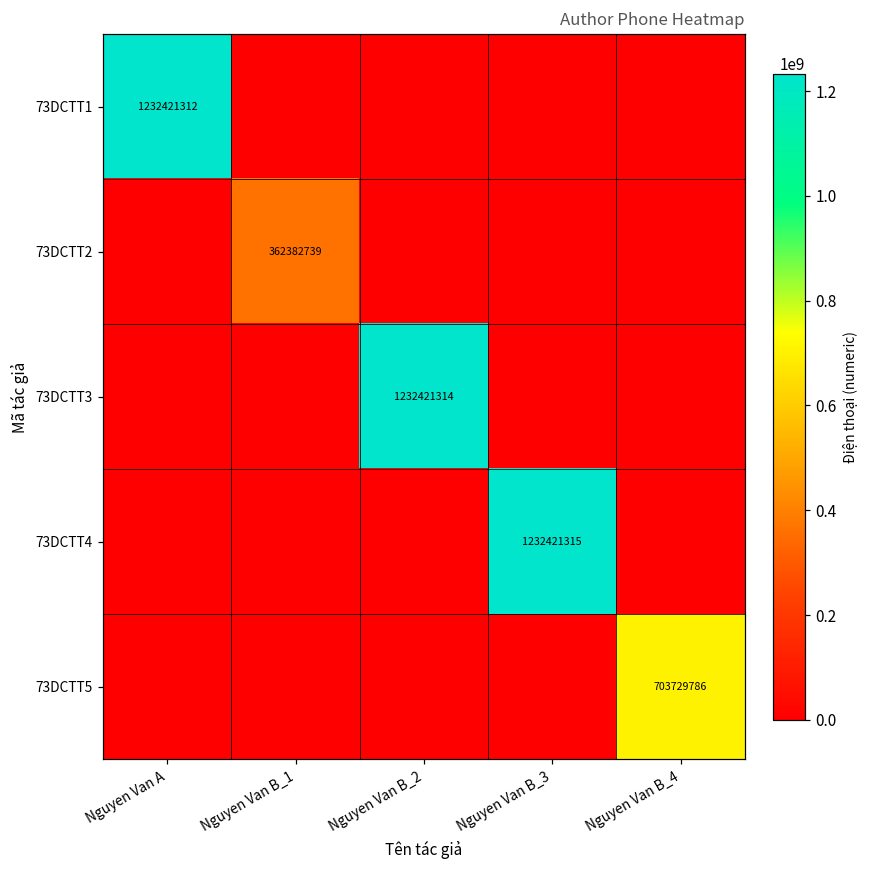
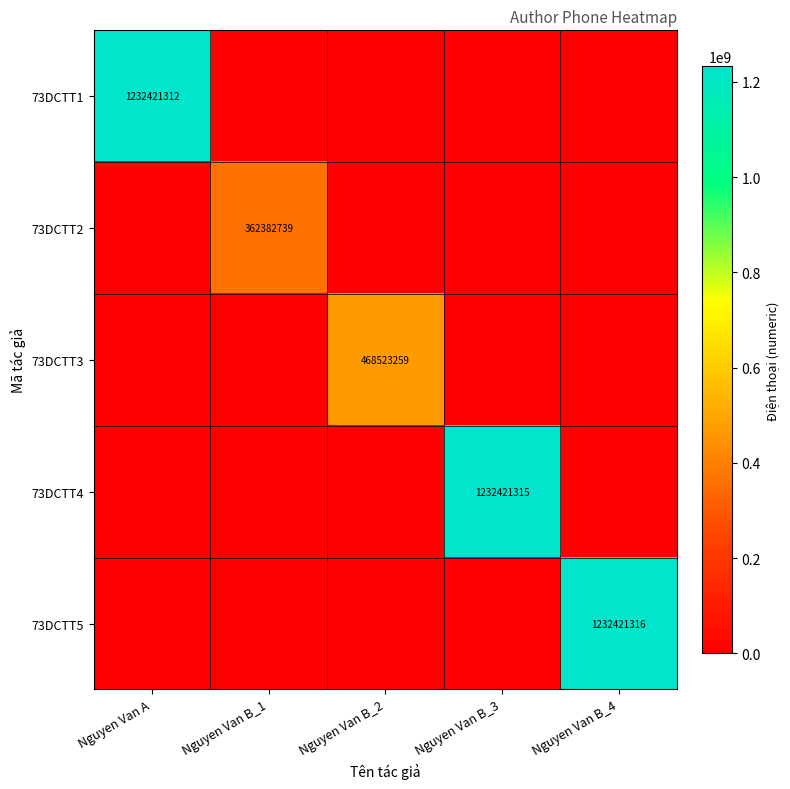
73DCTT3, Nguyen Van B_2: 1232421314 -> 468523259
73DCTT5, Nguyen Van B_4: 703729786 -> 1232421316
